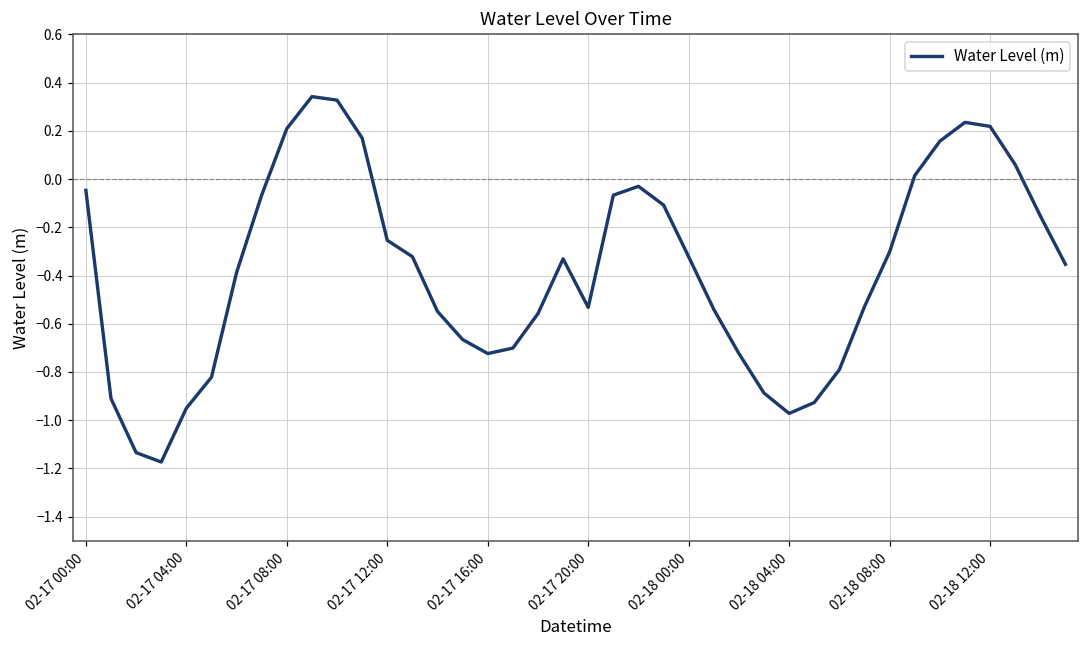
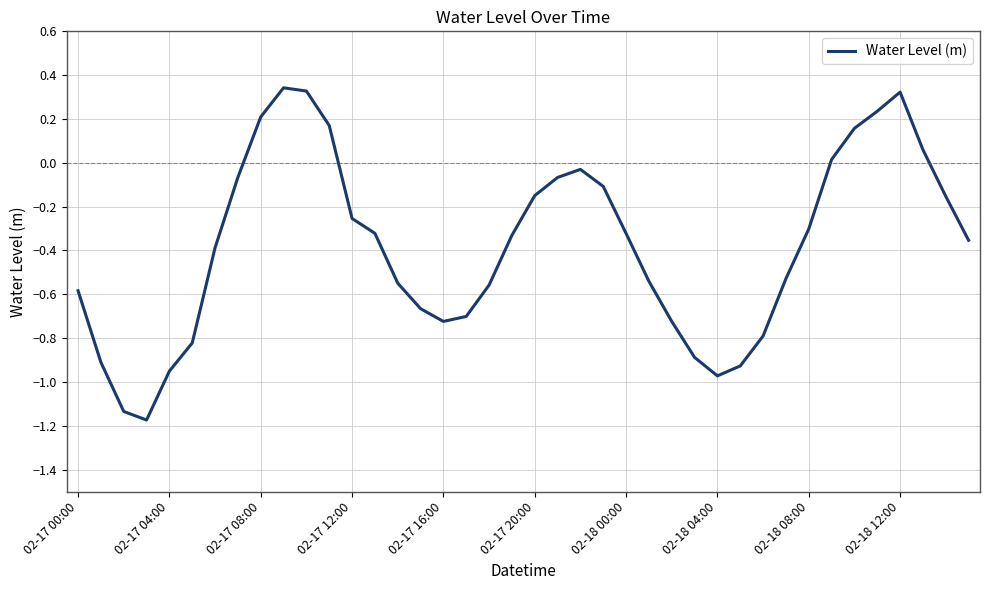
02-17 00:00: -0.05 -> -0.58
02-17 20:00: -0.53 -> -0.15
02-18 12:00: 0.22 -> 0.32
